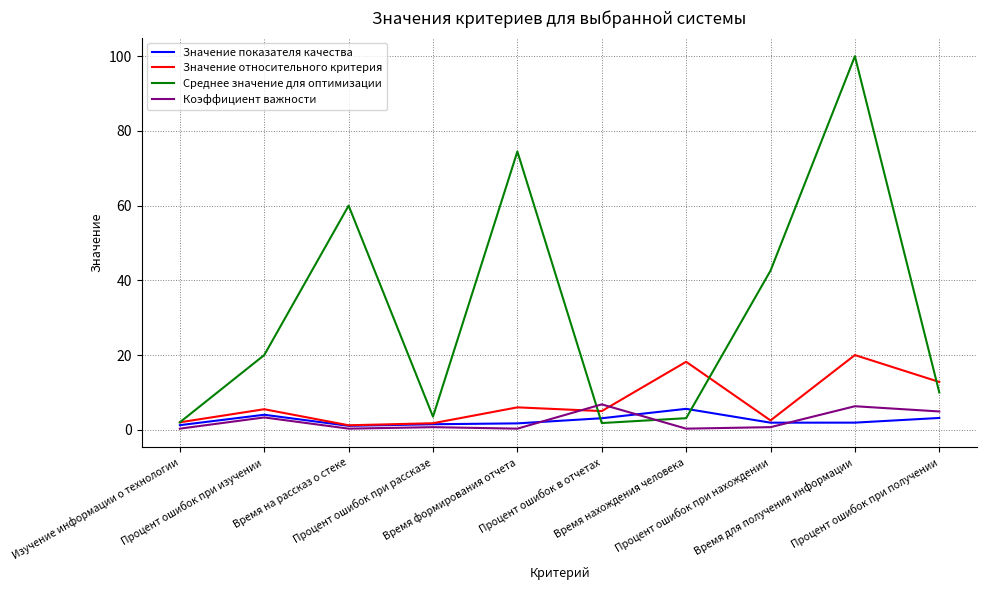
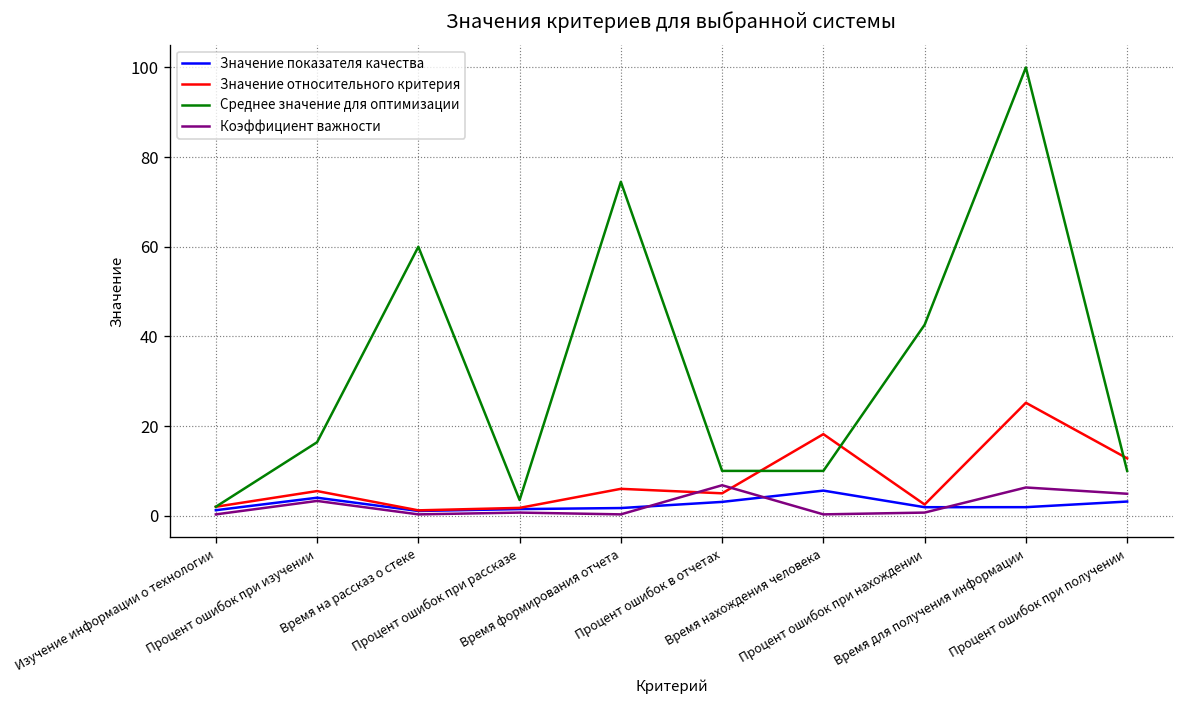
Среднее значение для оптимизации, Процент ошибок при изучении: 20 -> 16
Среднее значение для оптимизации, Процент ошибок в отчетах: 2 -> 10
Среднее значение для оптимизации, Время нахождения человека: 3 -> 10
Значение относительного критерия, Время для получения информации: 20 -> 25
